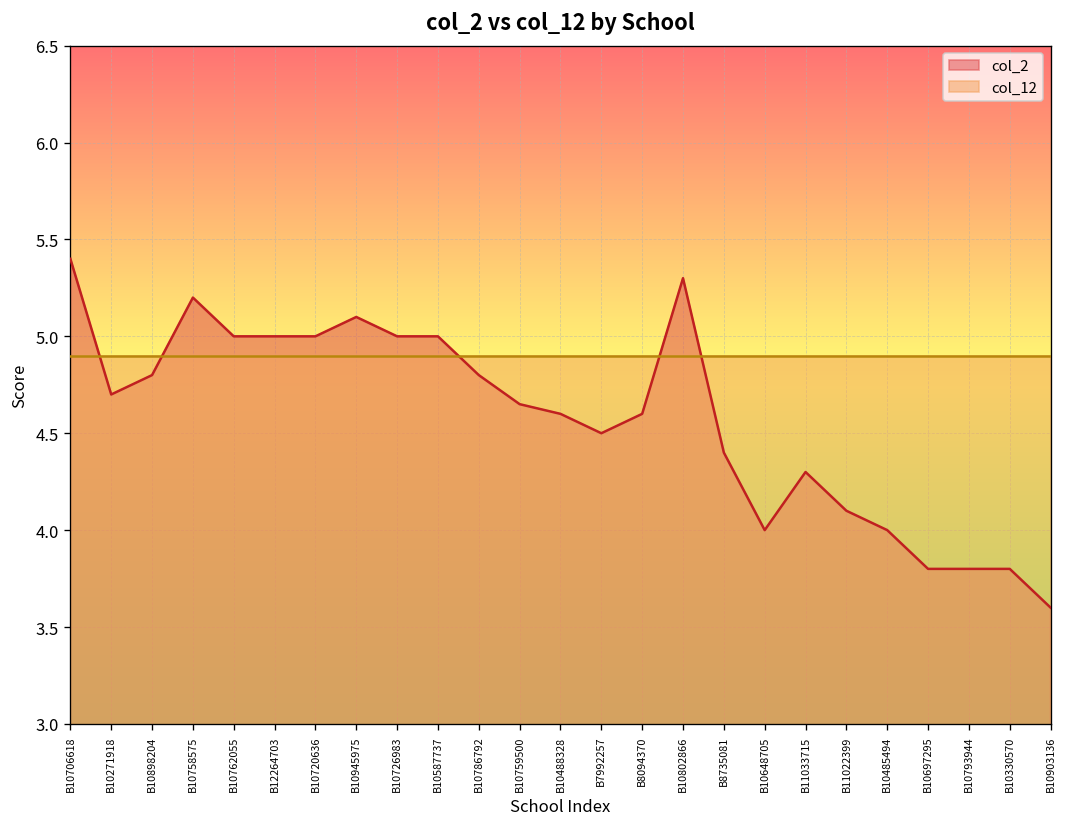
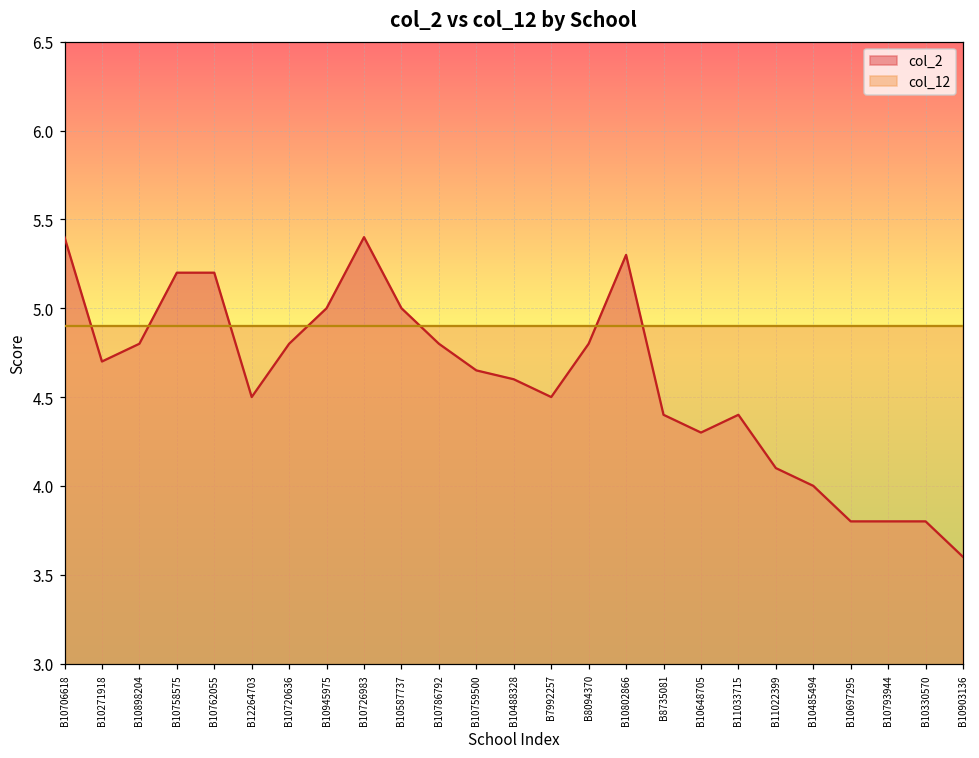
col_2, B10762055: 5.0 -> 5.2
col_2, B12264703: 5.0 -> 4.5
col_2, B10720636: 5.0 -> 4.8
col_2, B10945975: 5.1 -> 5.0
col_2, B10726983: 5.0 -> 5.4
col_2, B8094370: 4.6 -> 4.8
col_2, B10648705: 4.0 -> 4.3
col_2, B11033715: 4.3 -> 4.4
